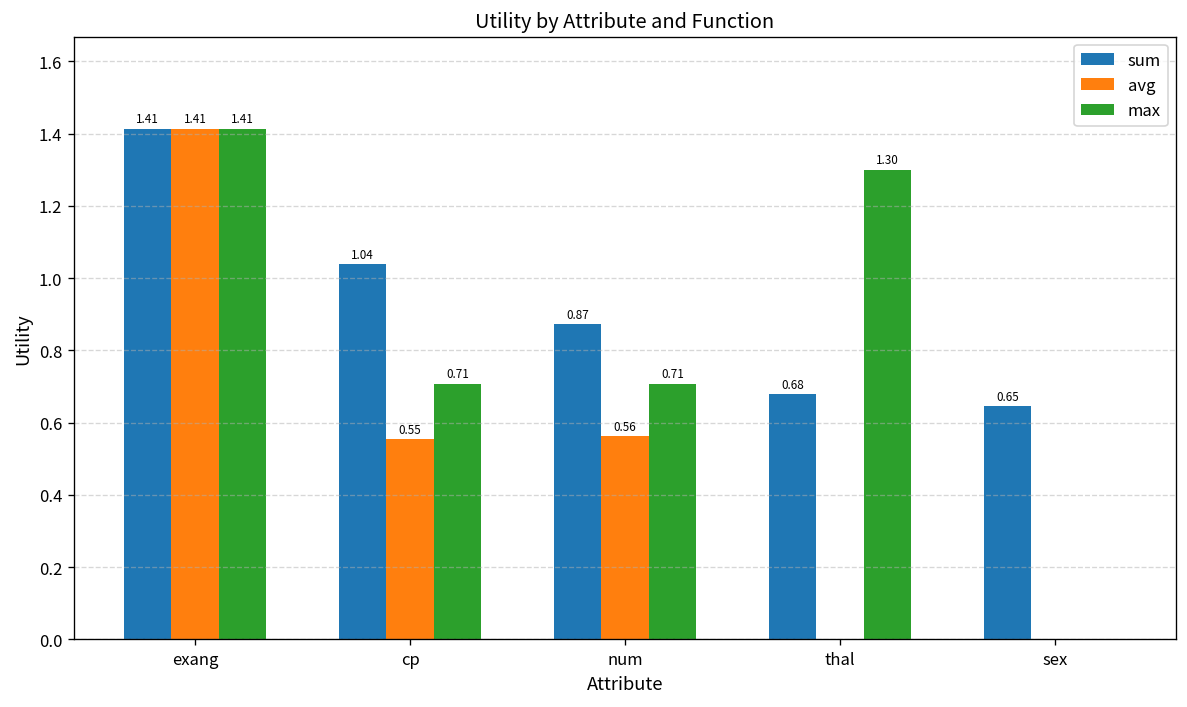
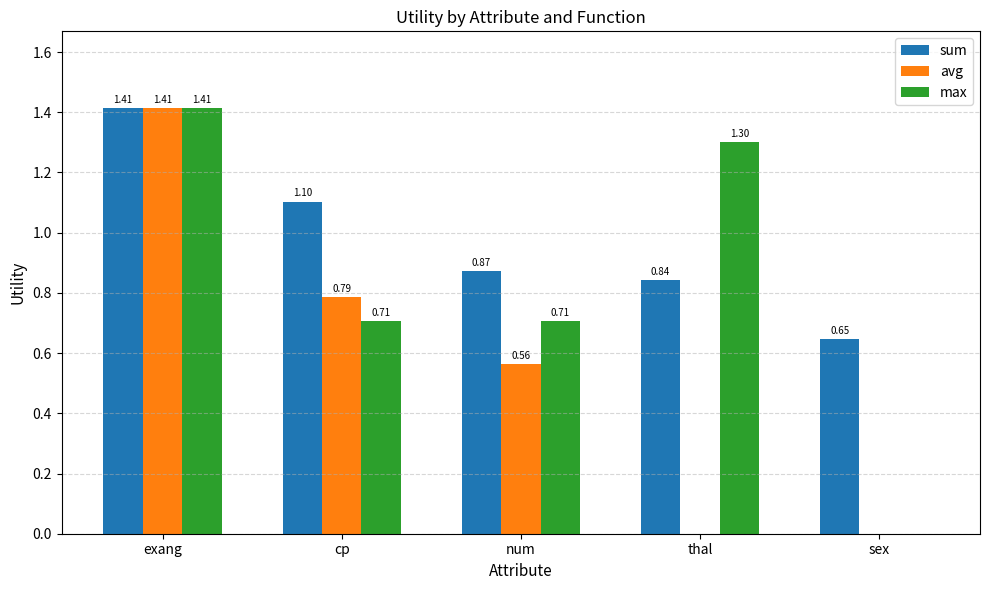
sum, cp: 1.04 -> 1.10
avg, cp: 0.55 -> 0.79
sum, thal: 0.68 -> 0.84
